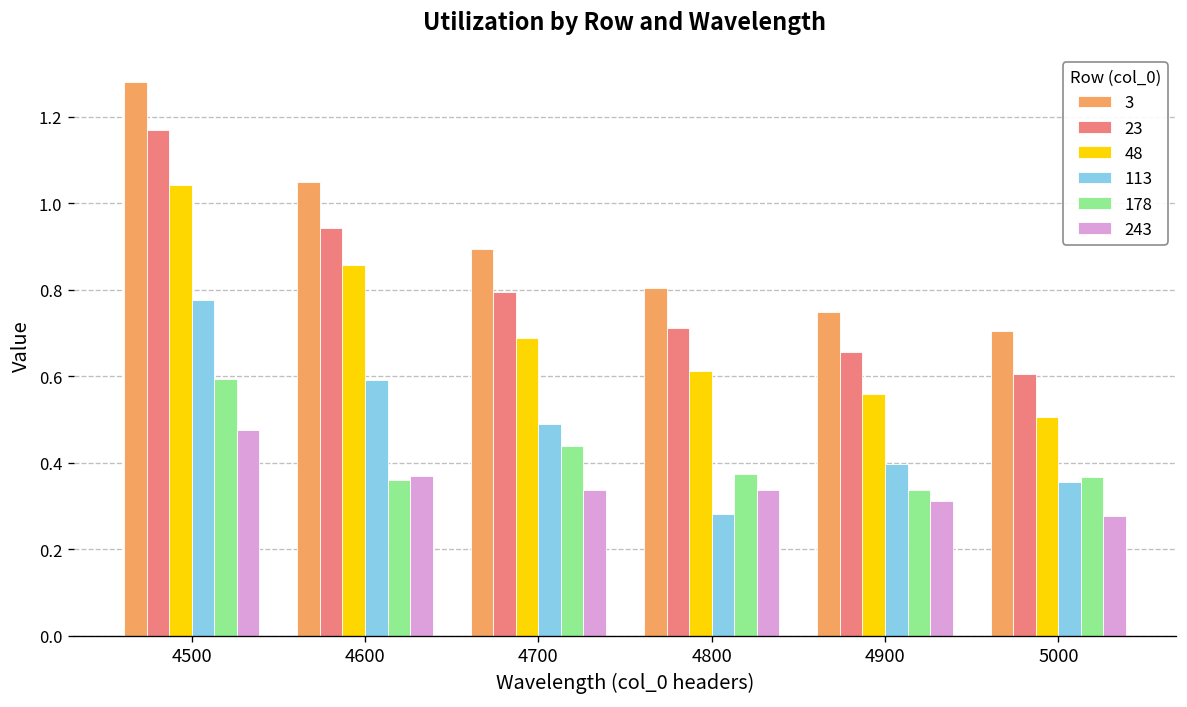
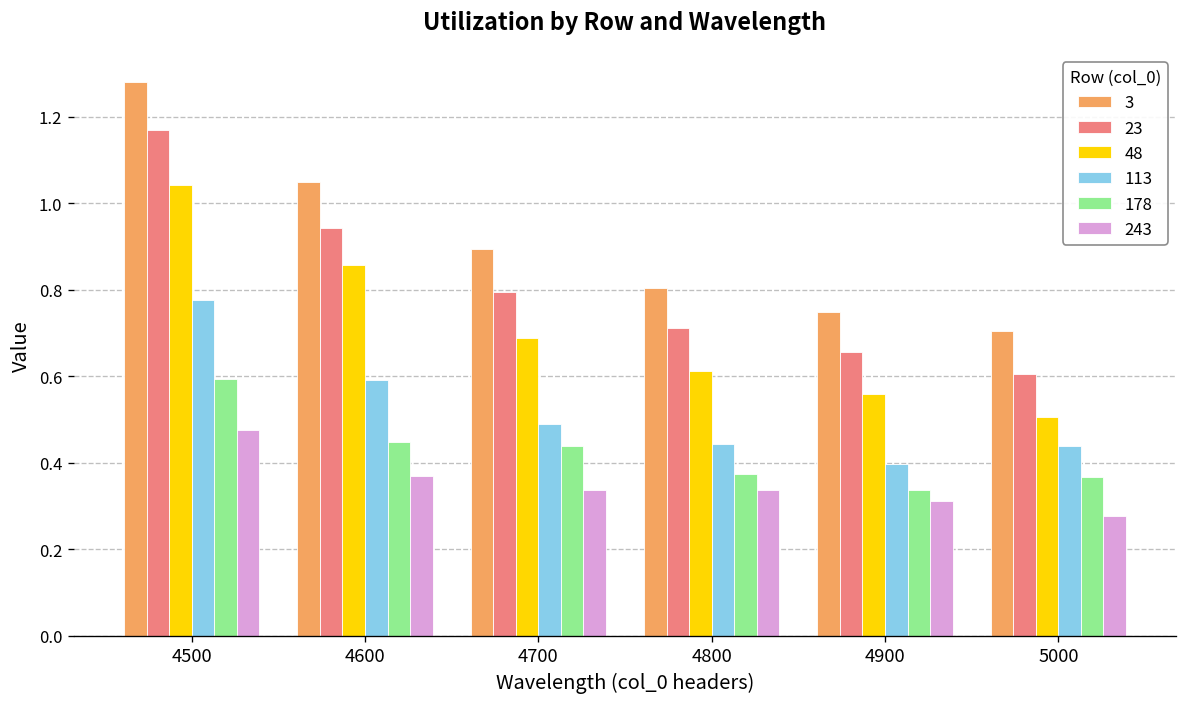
178, 4600: 0.36 -> 0.45
113, 4800: 0.28 -> 0.44
113, 5000: 0.35 -> 0.44
